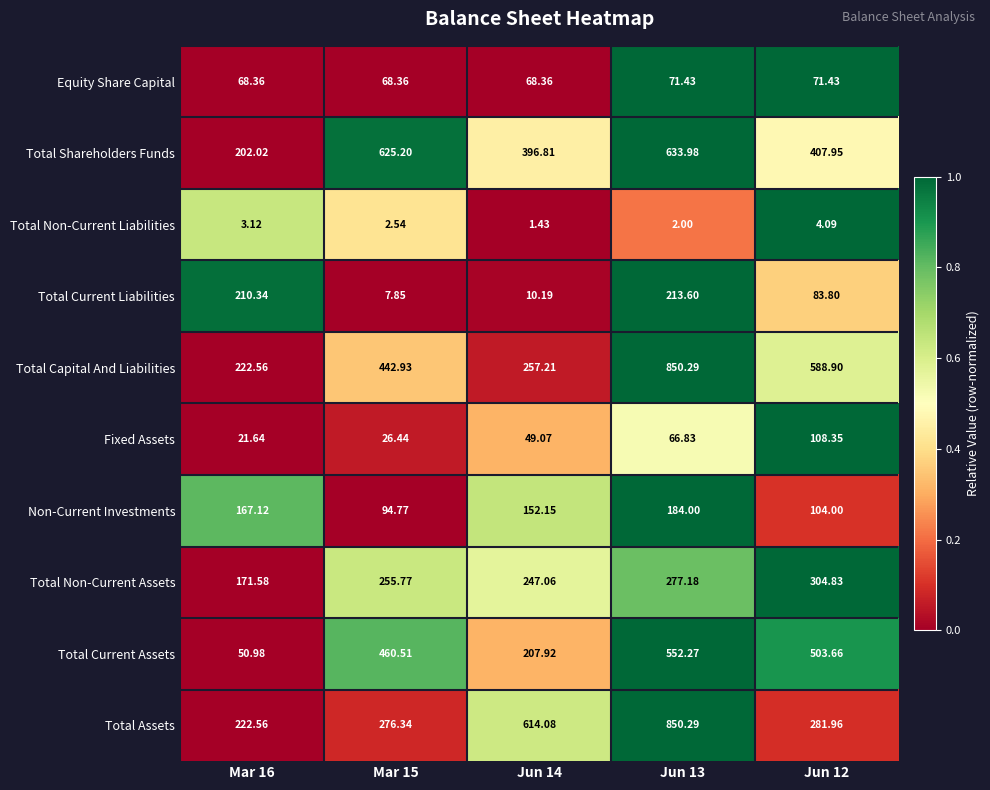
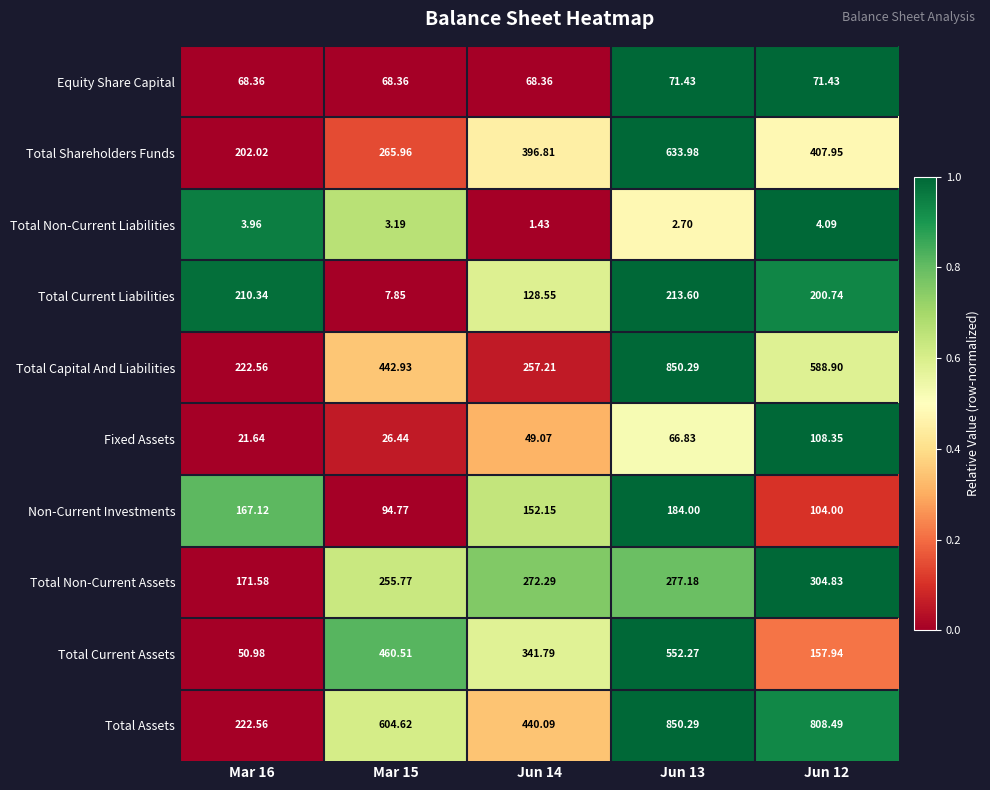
Total Shareholders Funds, Mar 15: 625.20 -> 265.96
Total Non-Current Liabilities, Mar 16: 3.12 -> 3.96
Total Non-Current Liabilities, Mar 15: 2.54 -> 3.19
Total Non-Current Liabilities, Jun 13: 2.00 -> 2.70
Total Current Liabilities, Jun 14: 10.19 -> 128.55
Total Current Liabilities, Jun 12: 83.80 -> 200.74
Total Non-Current Assets, Jun 14: 247.06 -> 272.29
Total Current Assets, Jun 14: 207.92 -> 341.79
Total Current Assets, Jun 12: 503.66 -> 157.94
Total Assets, Mar 15: 276.34 -> 604.62
Total Assets, Jun 14: 614.08 -> 440.09
Total Assets, Jun 12: 281.96 -> 808.49
